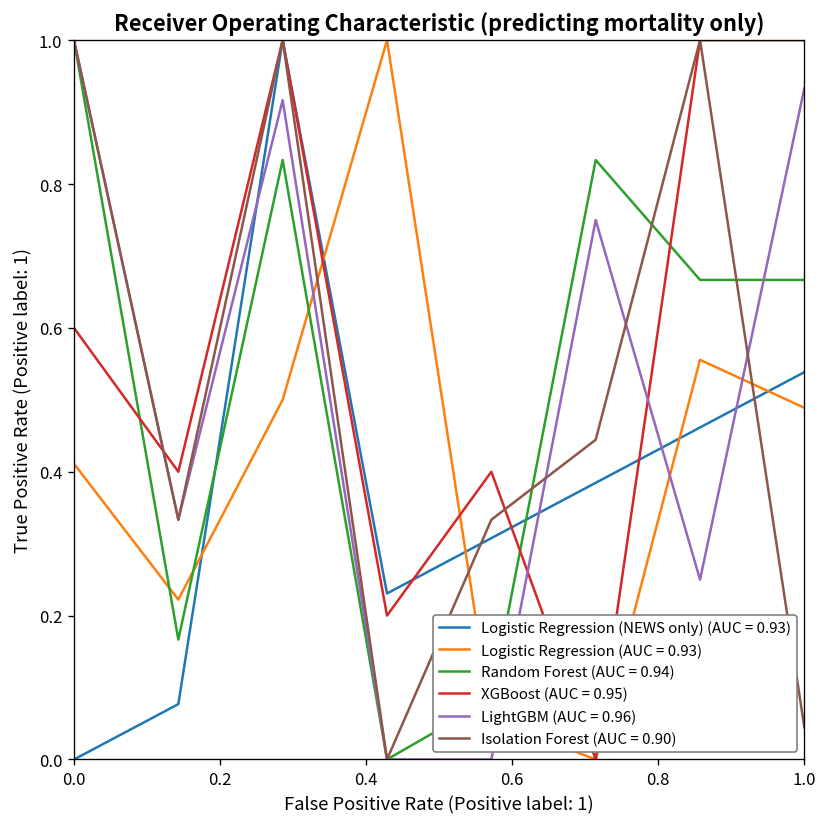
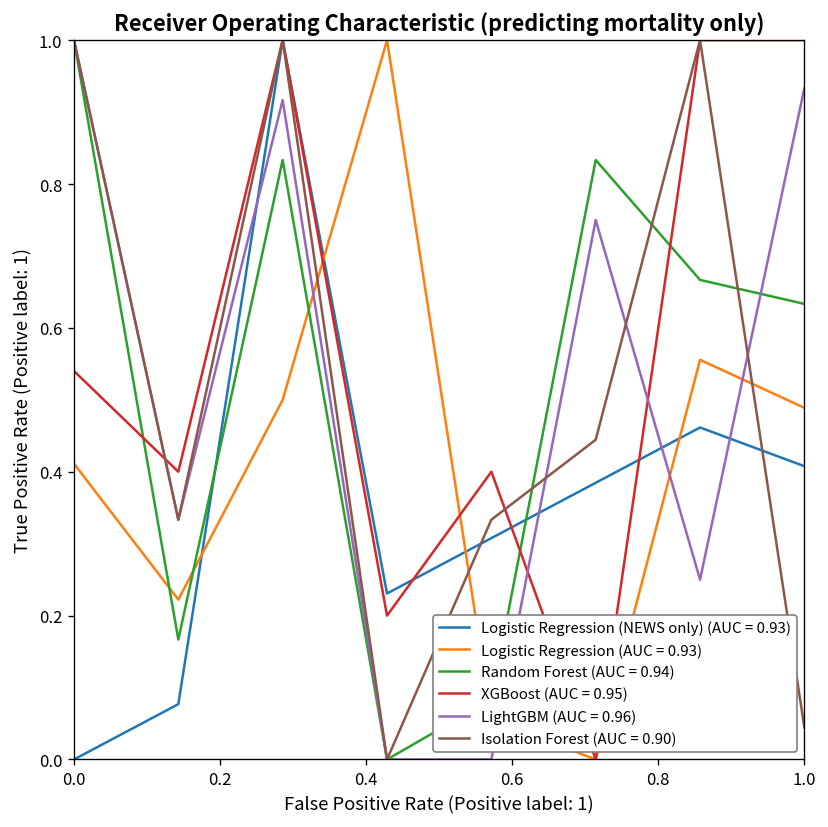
XGBoost (AUC = 0.95), 0.0: 0.60 -> 0.54
Logistic Regression (NEWS only) (AUC = 0.93), 1.0: 0.54 -> 0.41
Random Forest (AUC = 0.94), 1.0: 0.67 -> 0.63
